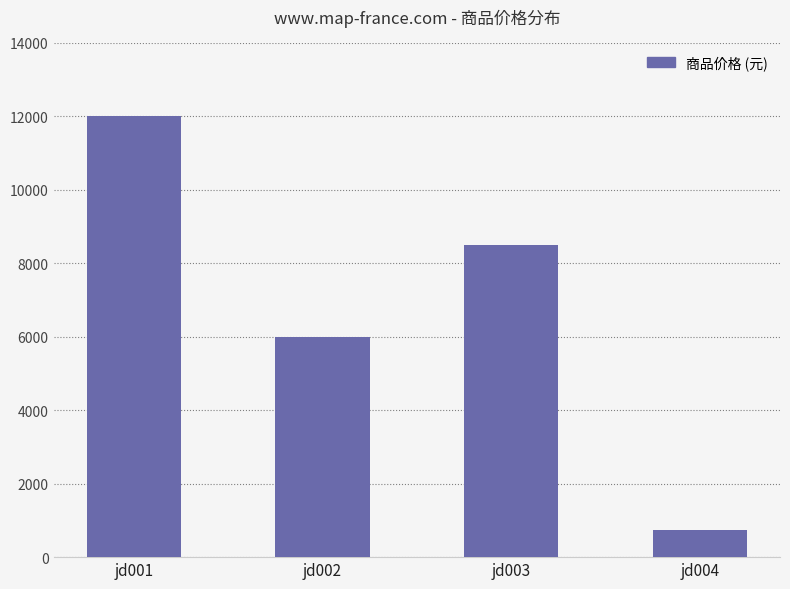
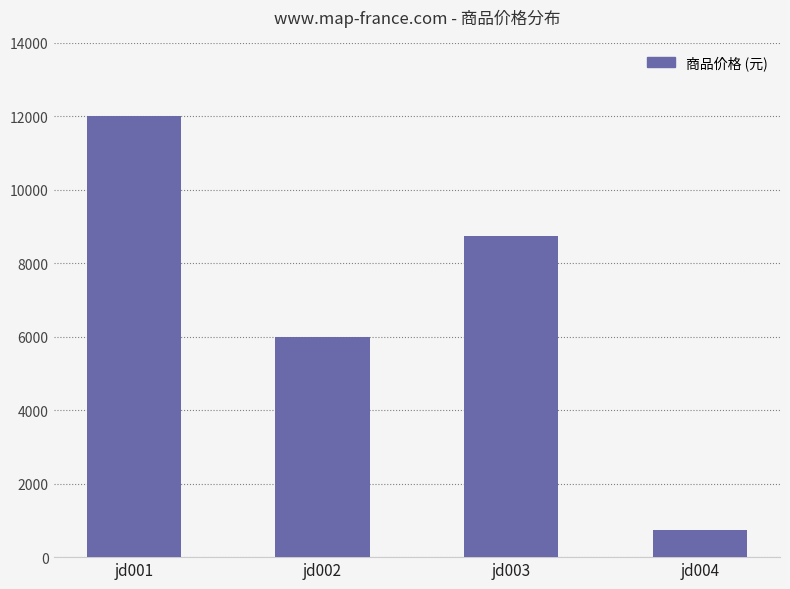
jd003: 8500 -> 8700
